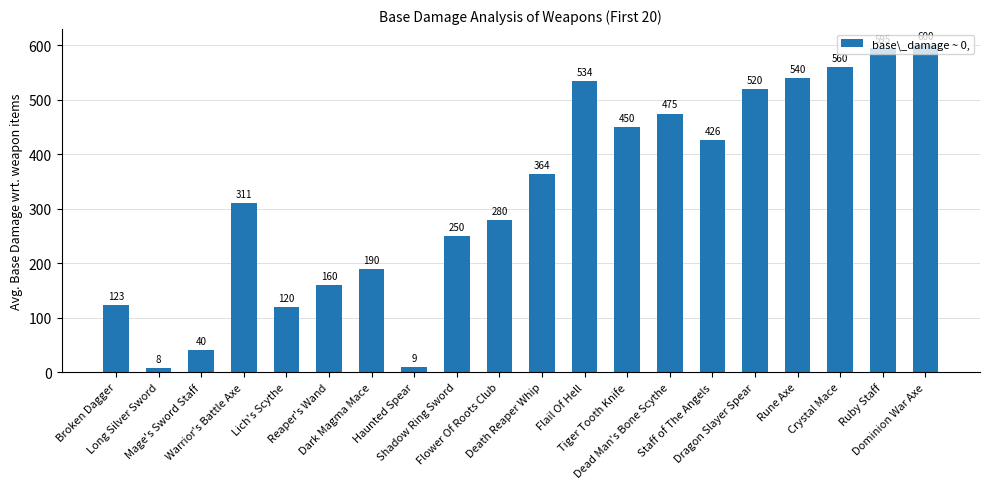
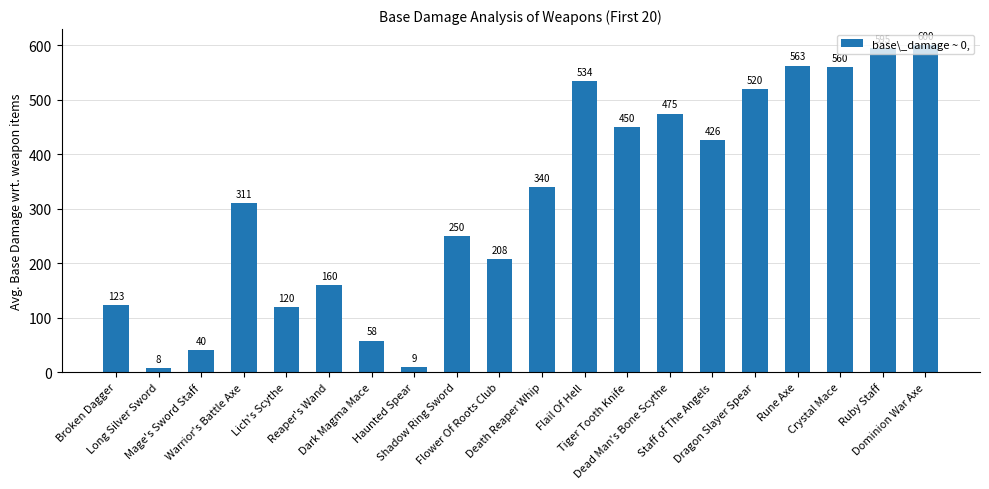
Dark Magma Mace: 190 -> 58
Flower Of Roots Club: 280 -> 208
Death Reaper Whip: 364 -> 340
Rune Axe: 540 -> 563
